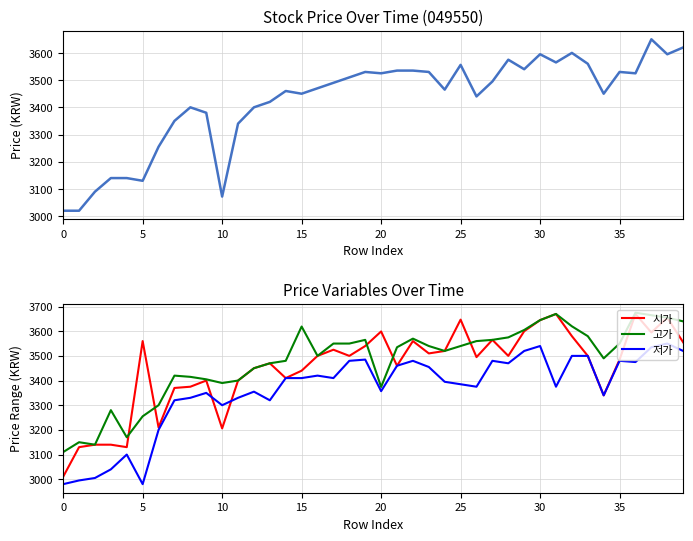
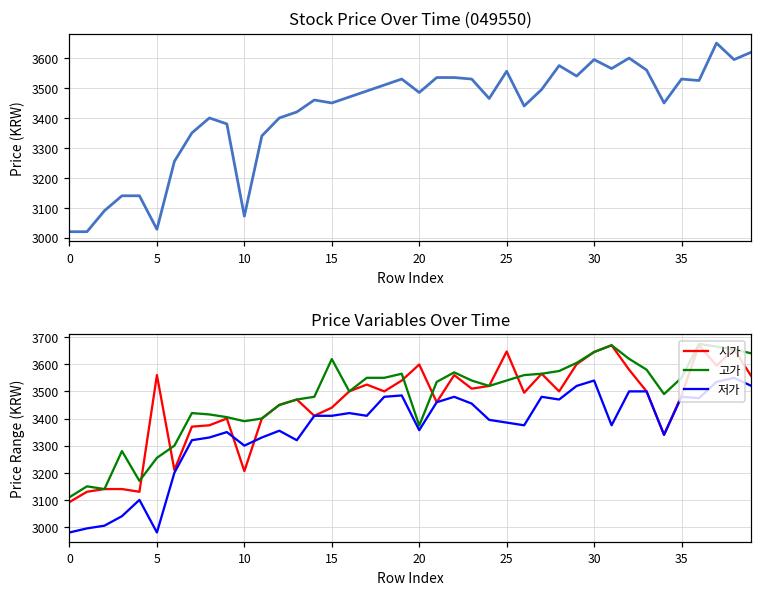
Stock Price Over Time (049550), 5: 3130 -> 3030
Stock Price Over Time (049550), 20: 3530 -> 3490
Price Variables Over Time, 시가, 0: 3010 -> 3090
